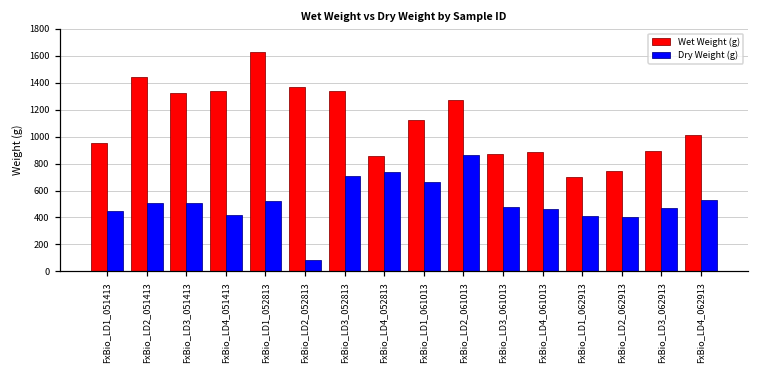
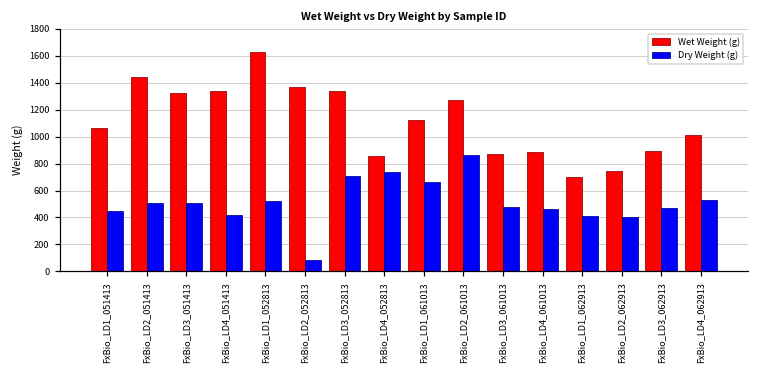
Wet Weight (g), FxBio_LD1_051413: 960 -> 1070
